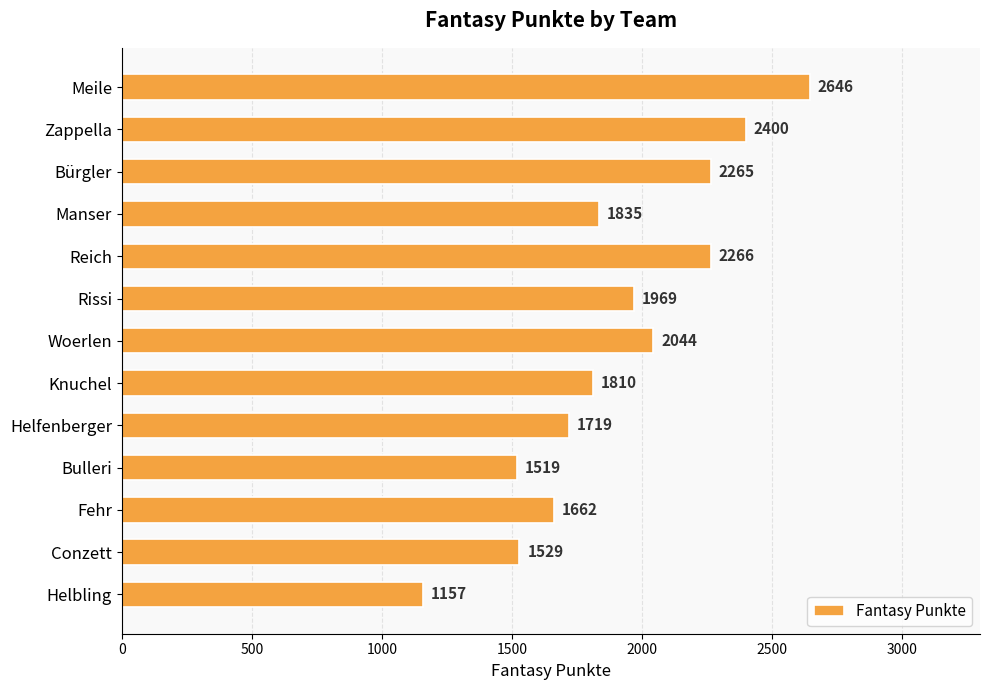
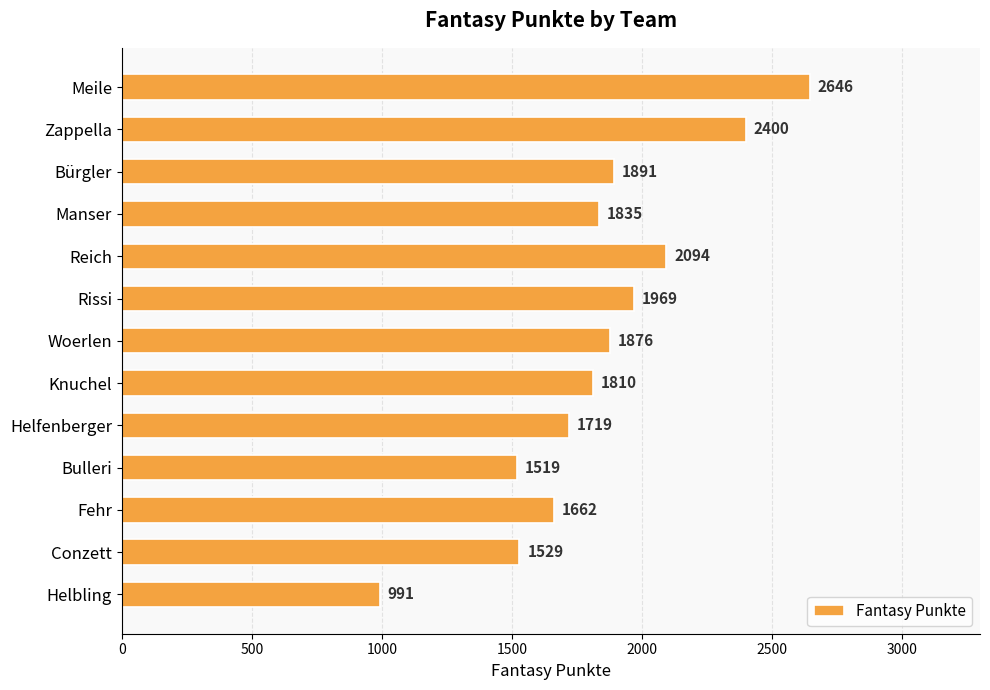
Bürgler: 2265 -> 1891
Reich: 2266 -> 2094
Woerlen: 2044 -> 1876
Helbling: 1157 -> 991
